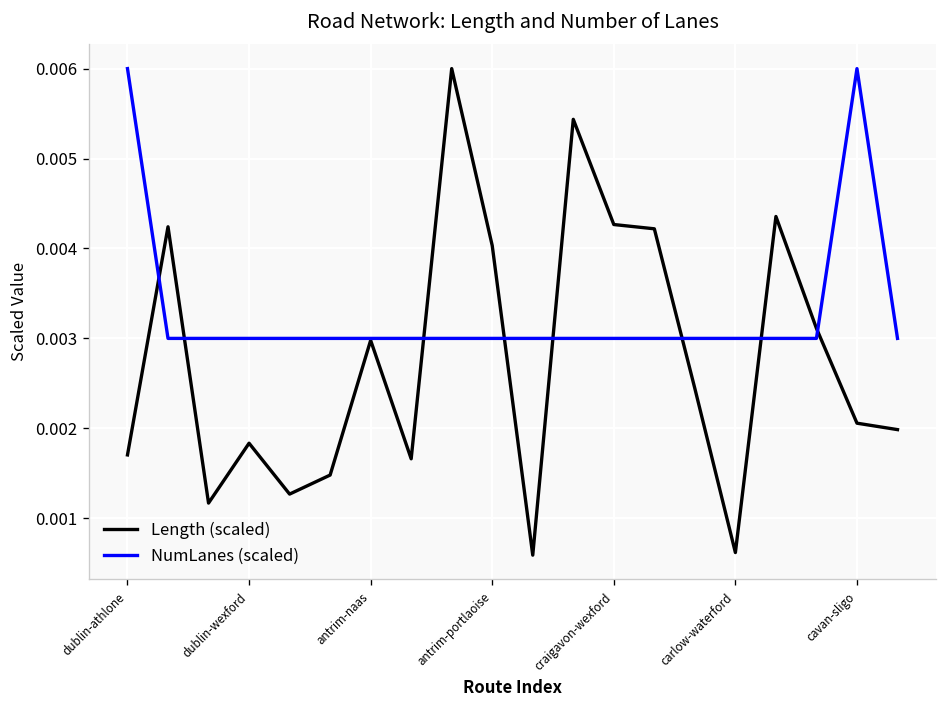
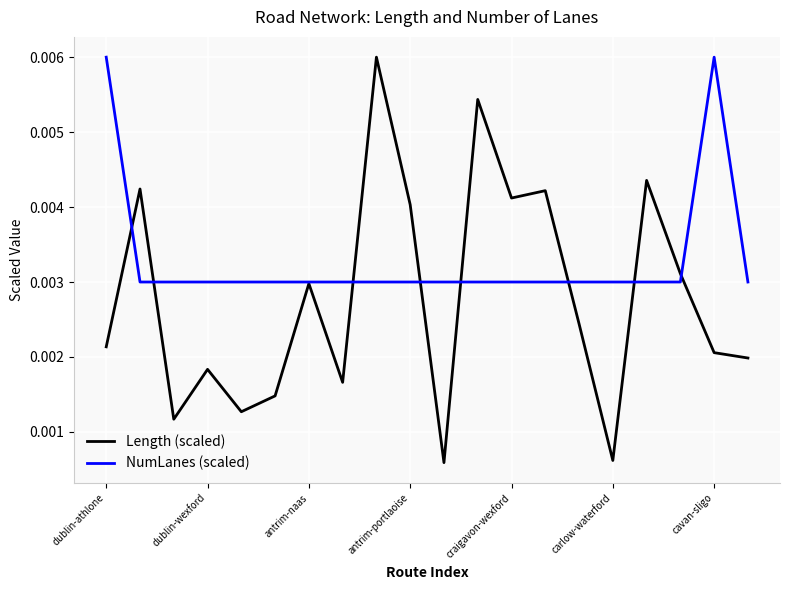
Length (scaled), dublin-athlone: 0.0017 -> 0.0021
Length (scaled), craigavon-wexford: 0.0043 -> 0.0041
